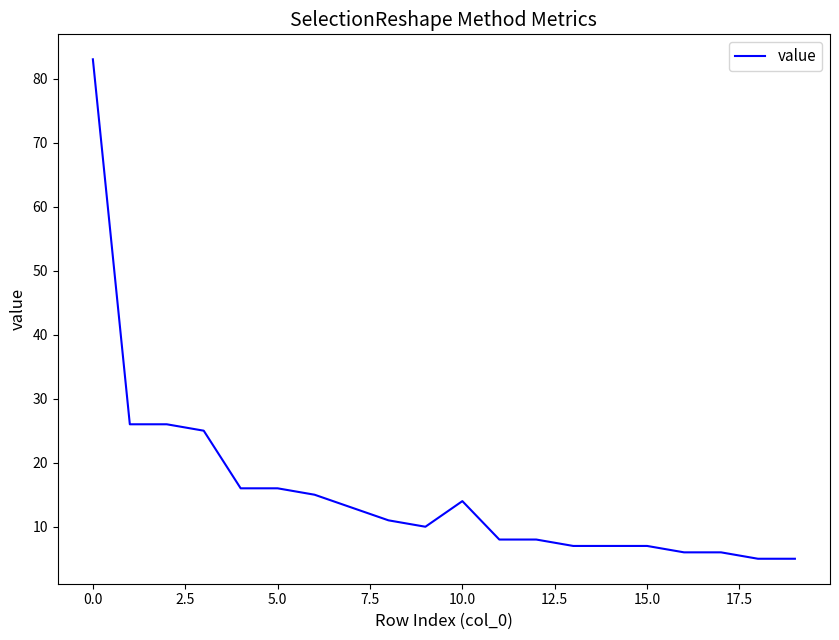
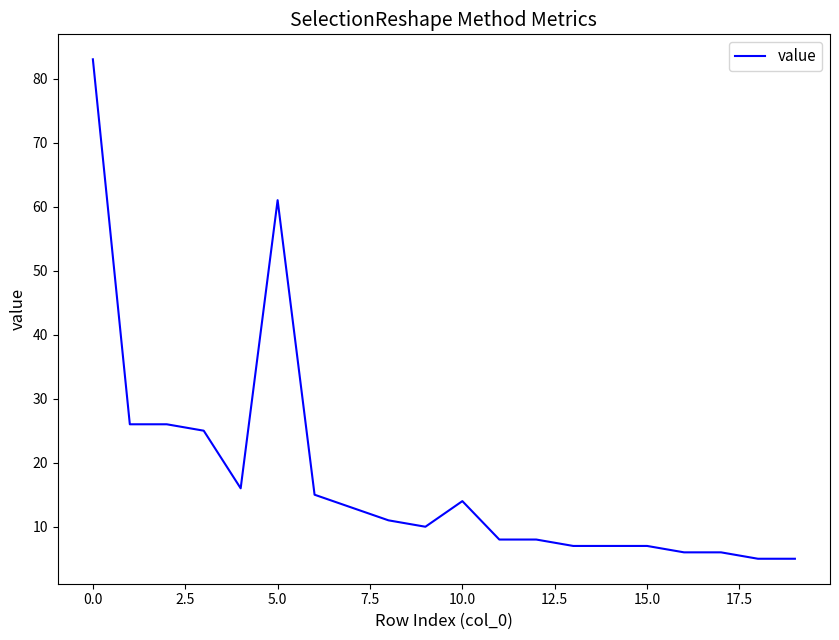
5.0: 16 -> 61
